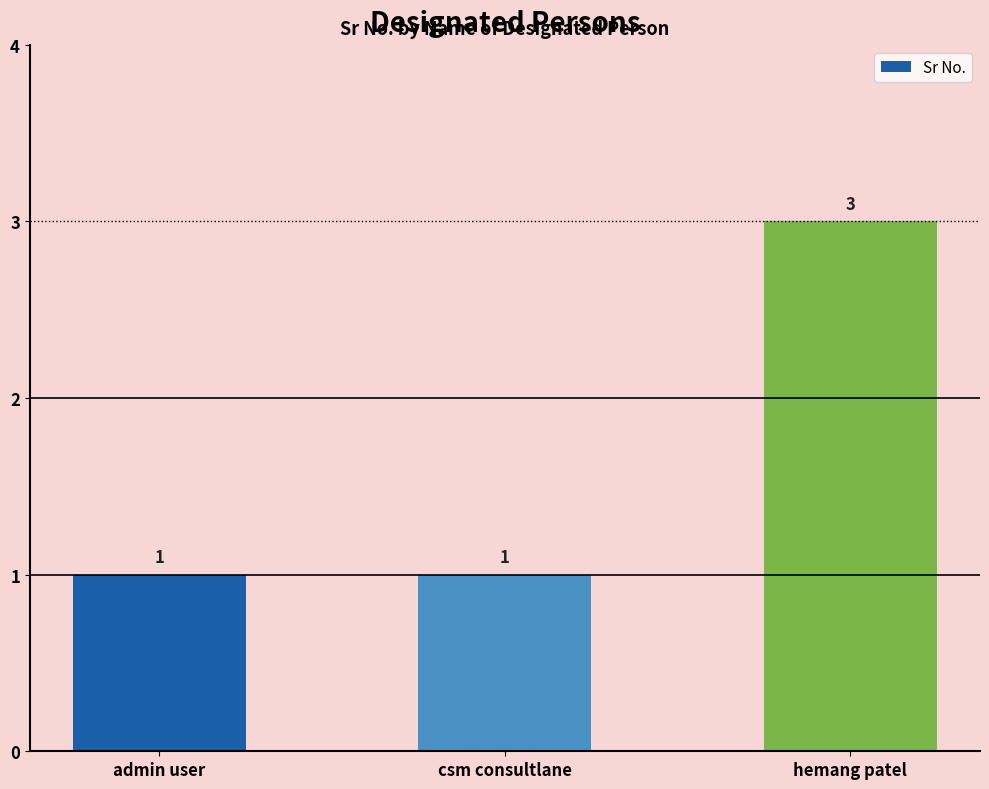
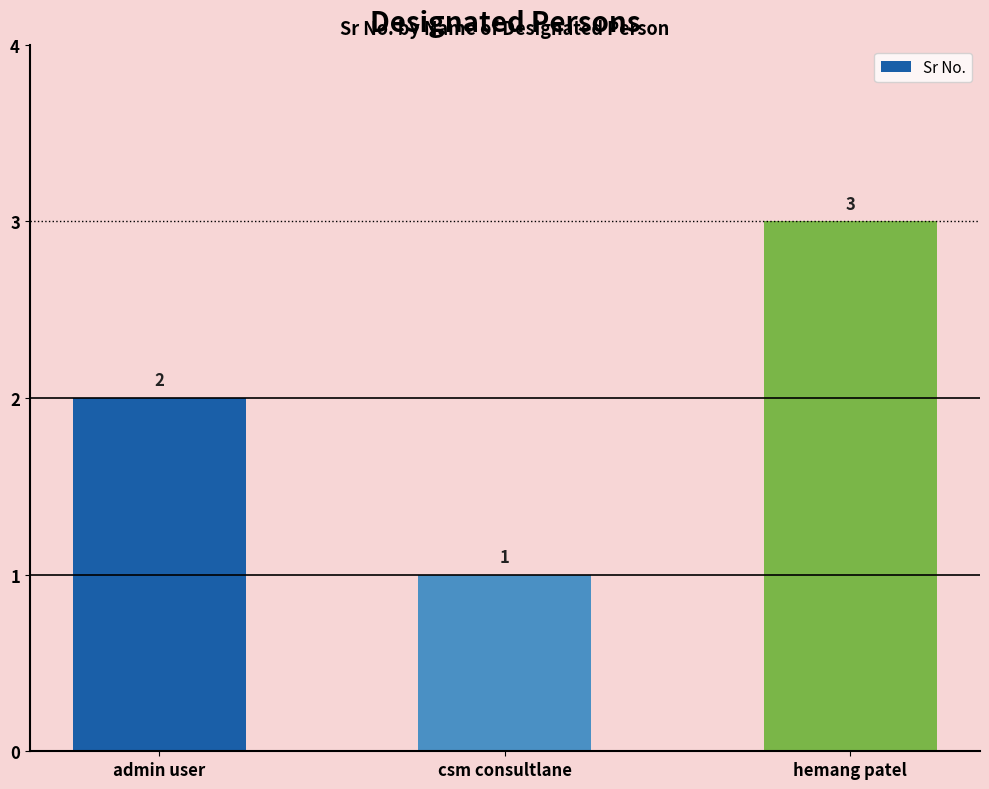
admin user: 1 -> 2
